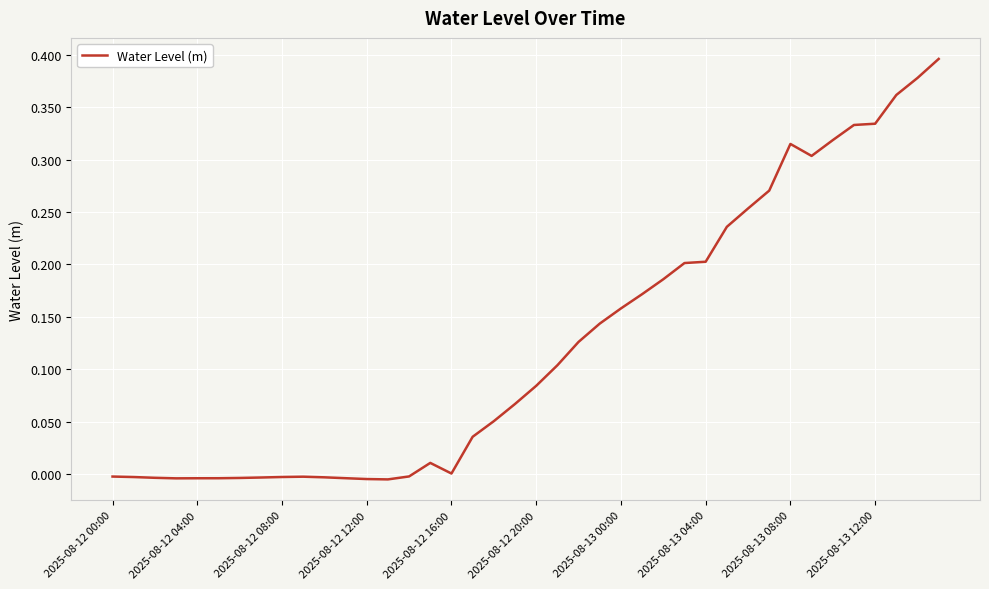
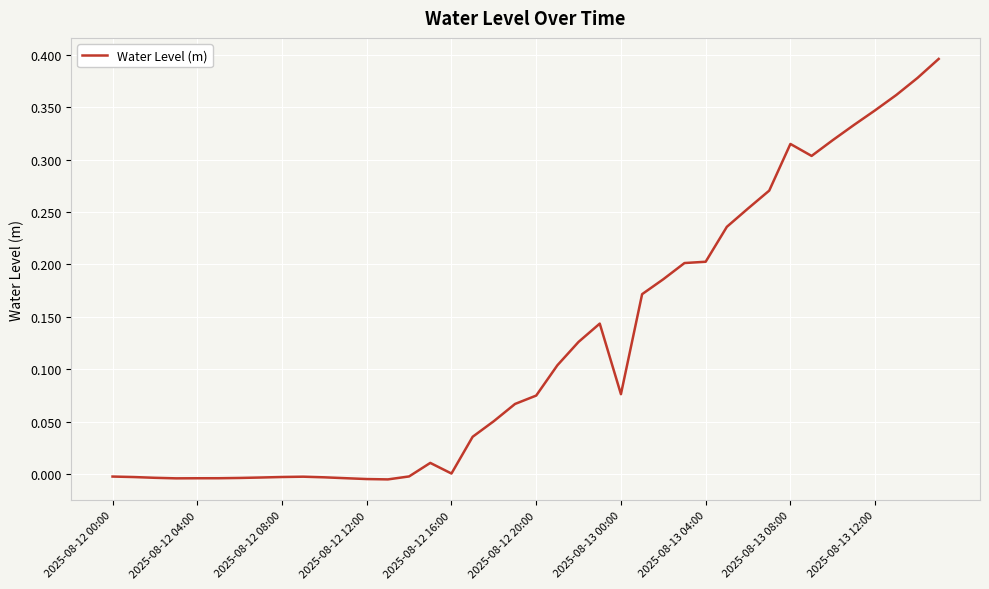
2025-08-12 20:00: 0.084 -> 0.075
2025-08-13 00:00: 0.158 -> 0.076
2025-08-13 12:00: 0.334 -> 0.347
